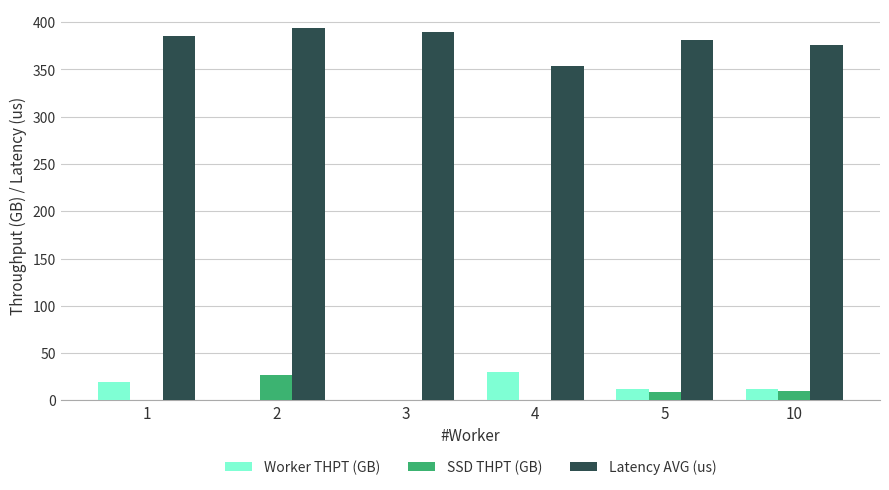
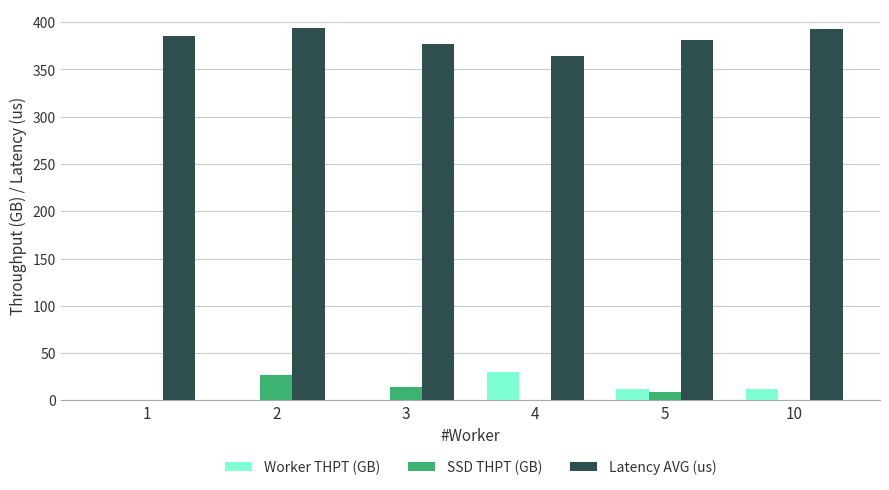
Worker THPT (GB), 1: 20 -> 0
SSD THPT (GB), 3: 0 -> 10
Latency AVG (us), 3: 390 -> 380
Latency AVG (us), 4: 350 -> 360
SSD THPT (GB), 10: 10 -> 0
Latency AVG (us), 10: 380 -> 390
